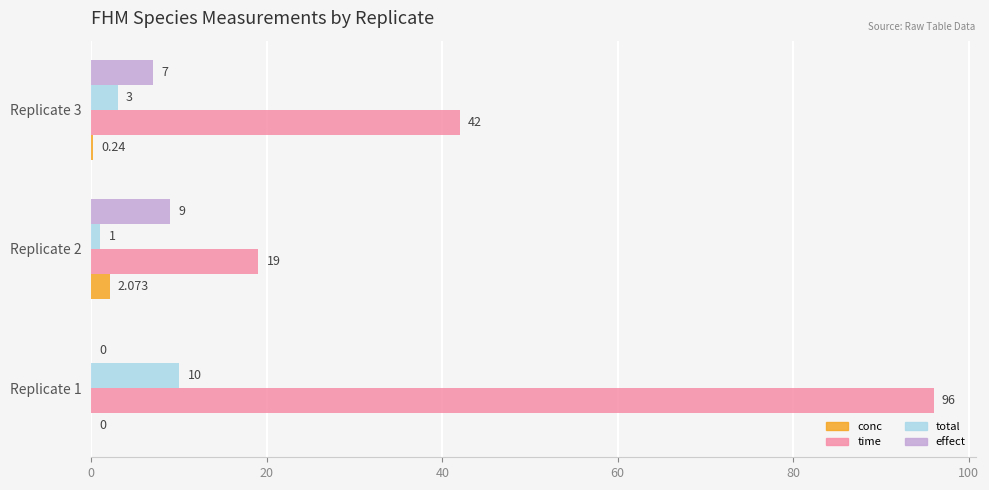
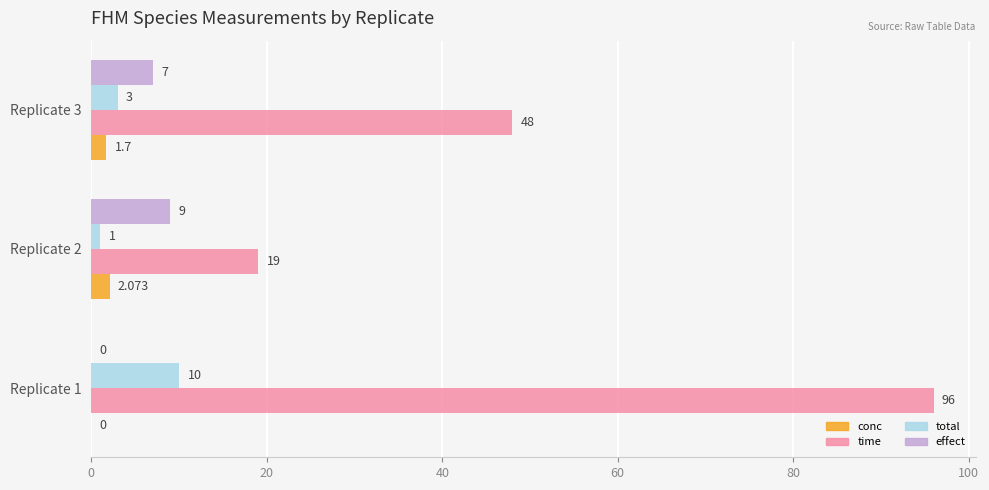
time, Replicate 3: 42 -> 48
conc, Replicate 3: 0.24 -> 1.7
